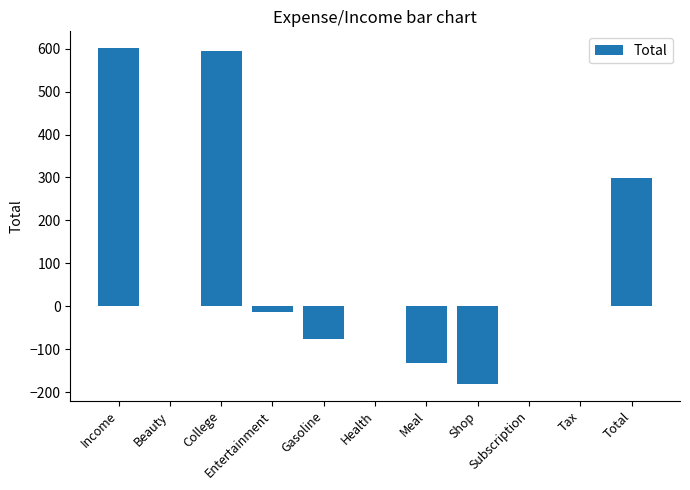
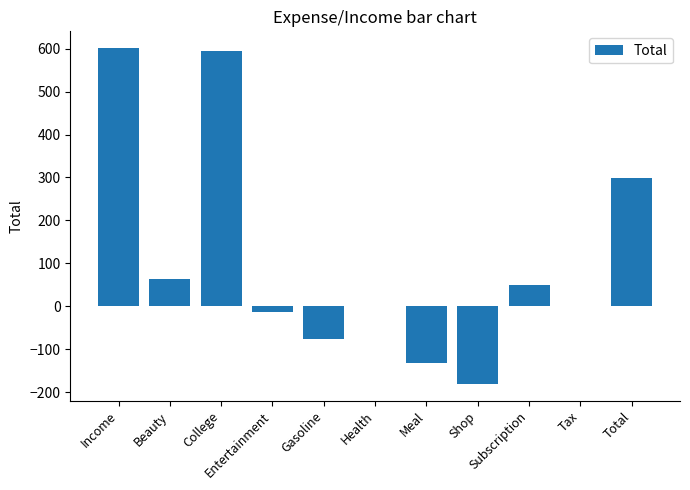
Beauty: 0 -> 60
Subscription: 0 -> 50
